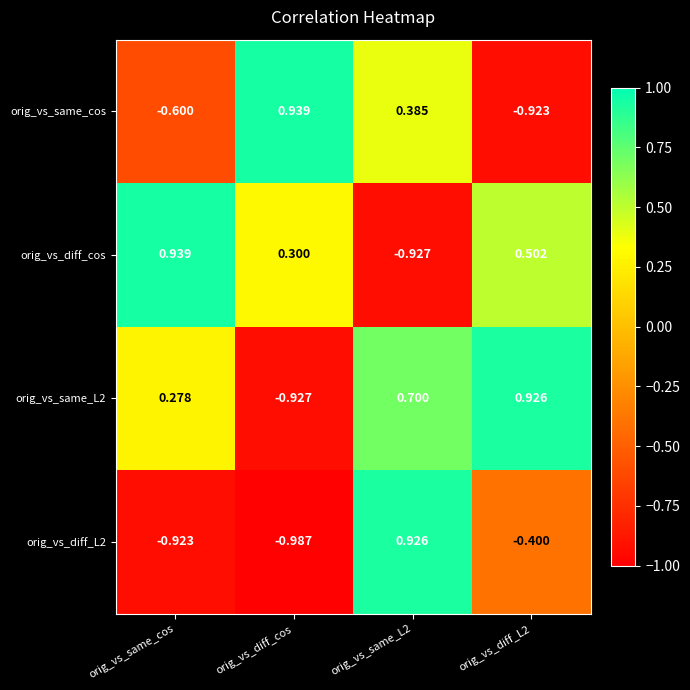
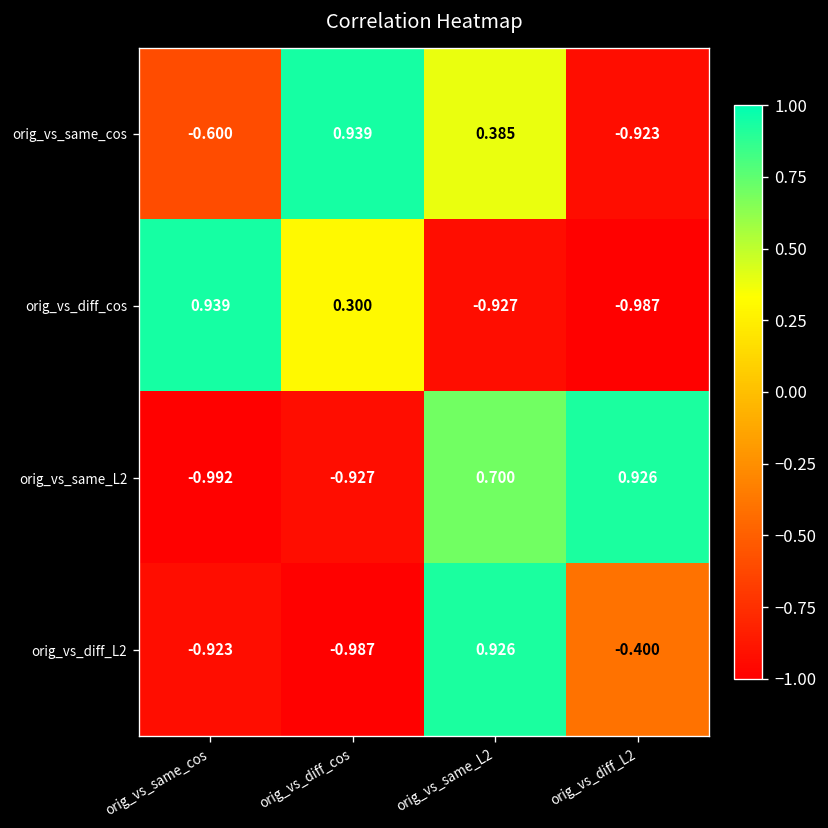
orig_vs_diff_cos, orig_vs_diff_L2: 0.502 -> -0.987
orig_vs_same_L2, orig_vs_same_cos: 0.278 -> -0.992
